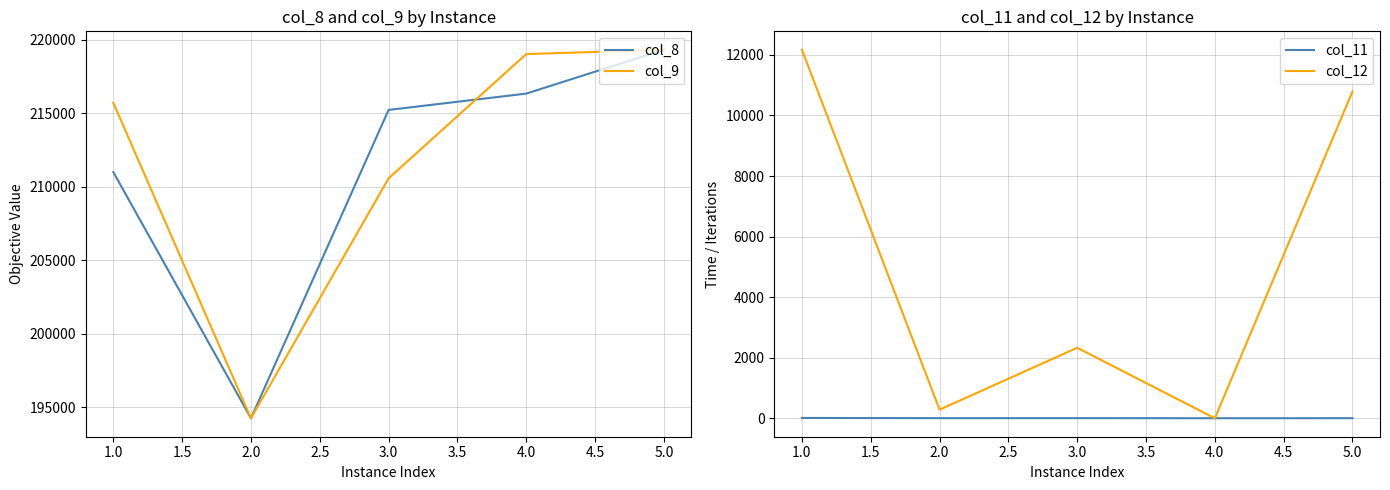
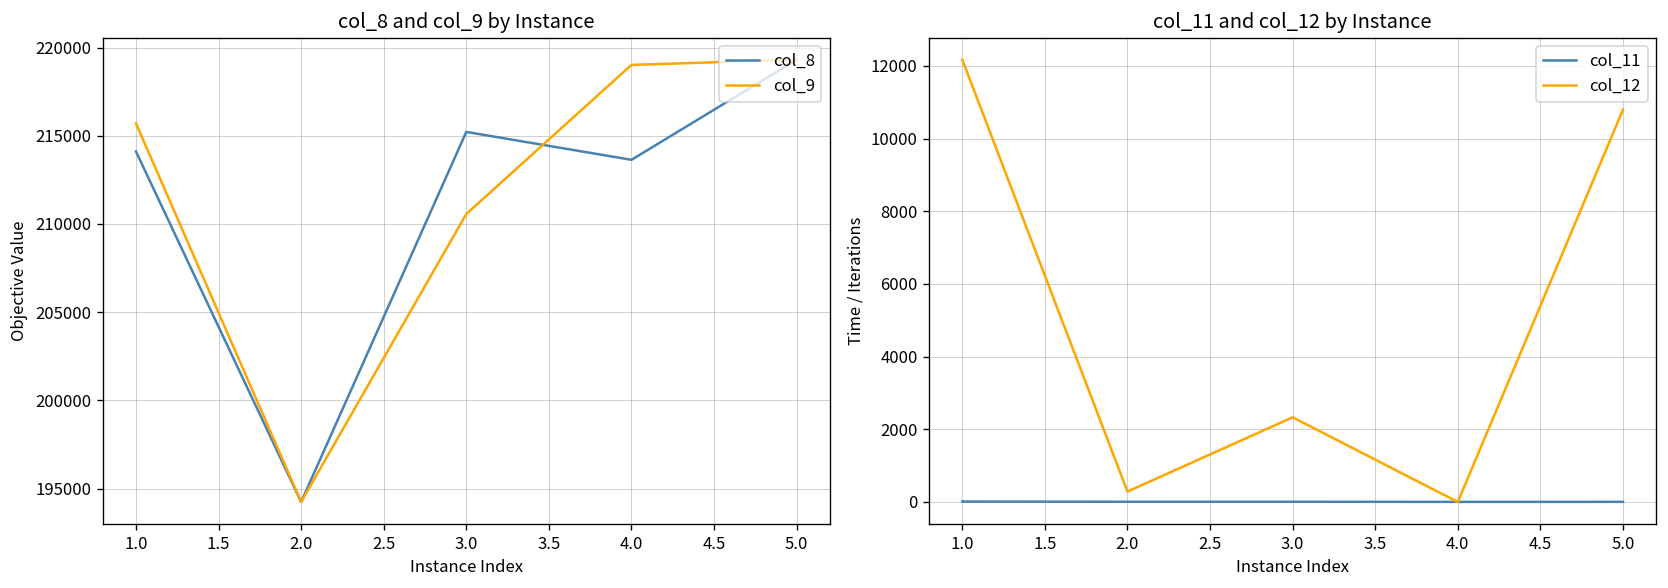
col_8 and col_9 by Instance, col_8, 1.0: 211000 -> 214100
col_8 and col_9 by Instance, col_8, 4.0: 216300 -> 213600
